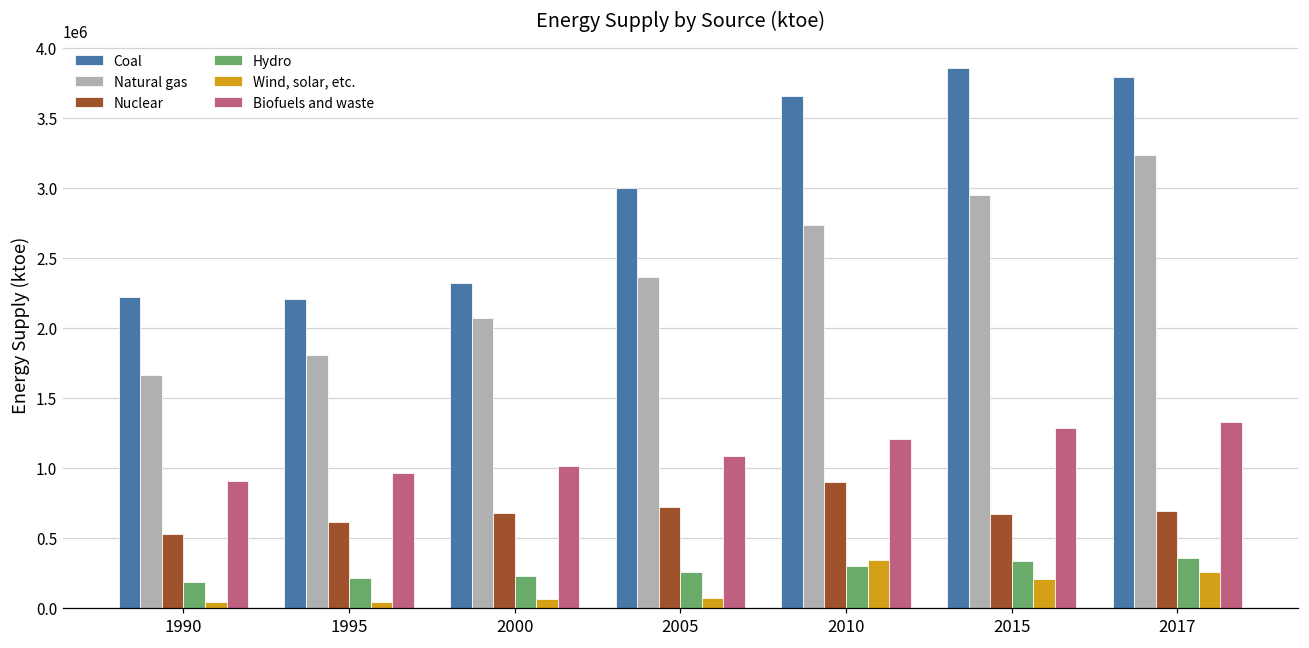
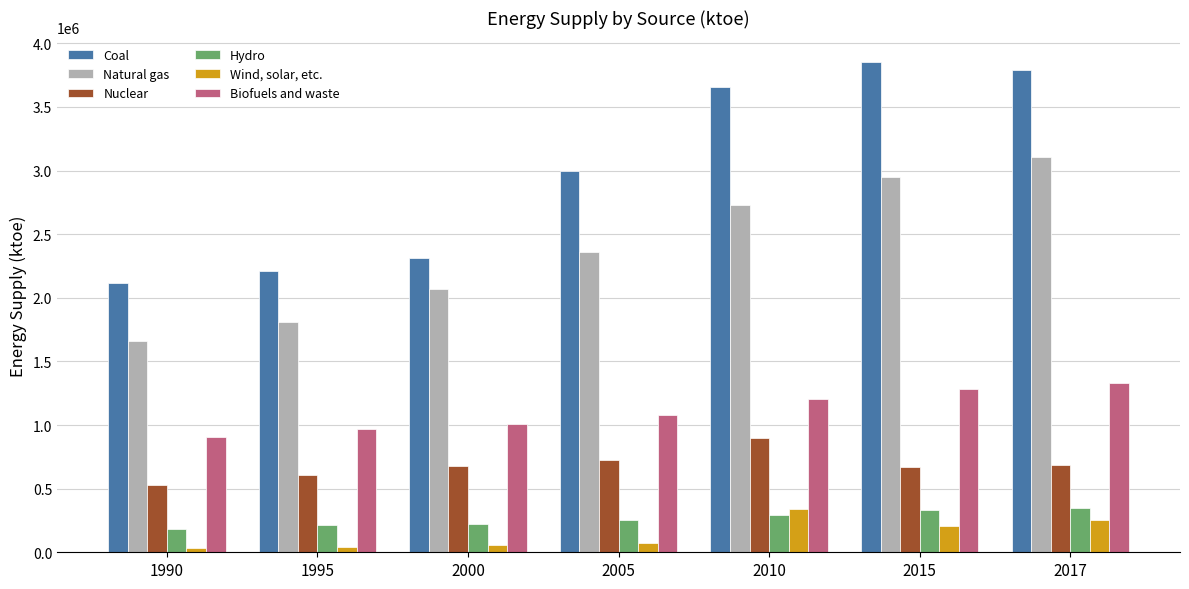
Coal, 1990: 2220000 -> 2110000
Natural gas, 2017: 3240000 -> 3110000
